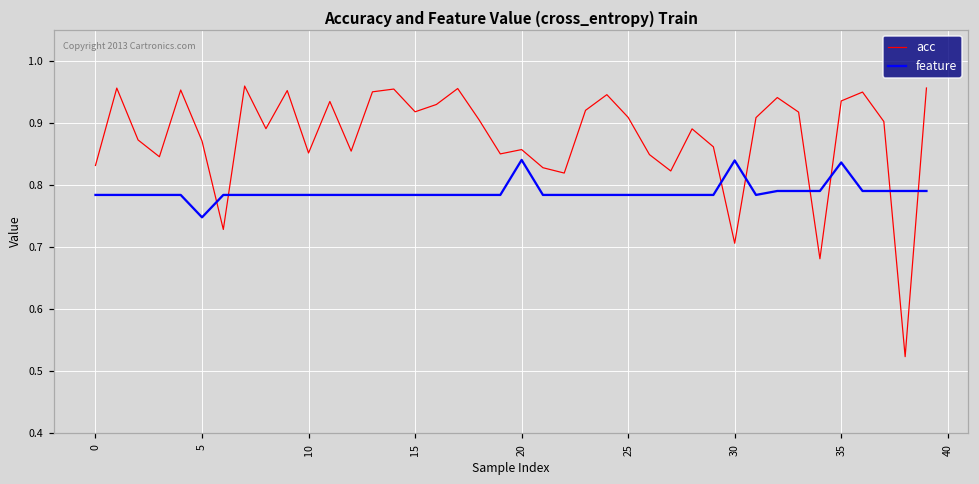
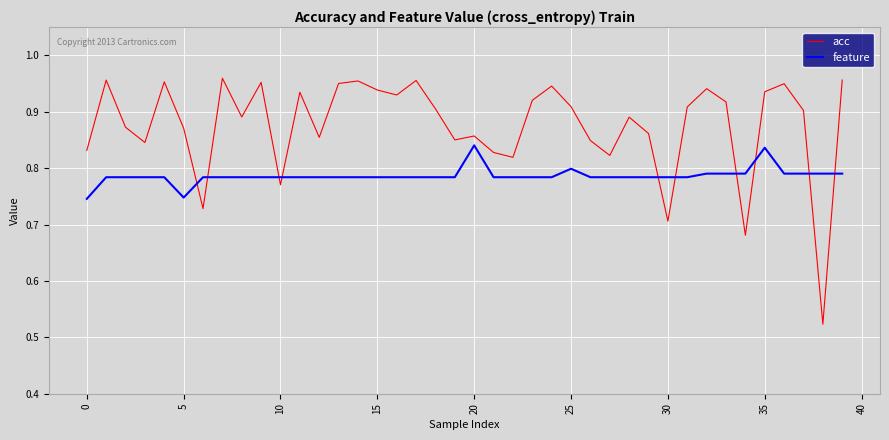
feature, 0: 0.78 -> 0.75
acc, 10: 0.85 -> 0.77
acc, 15: 0.92 -> 0.94
feature, 25: 0.78 -> 0.80
feature, 30: 0.84 -> 0.78
